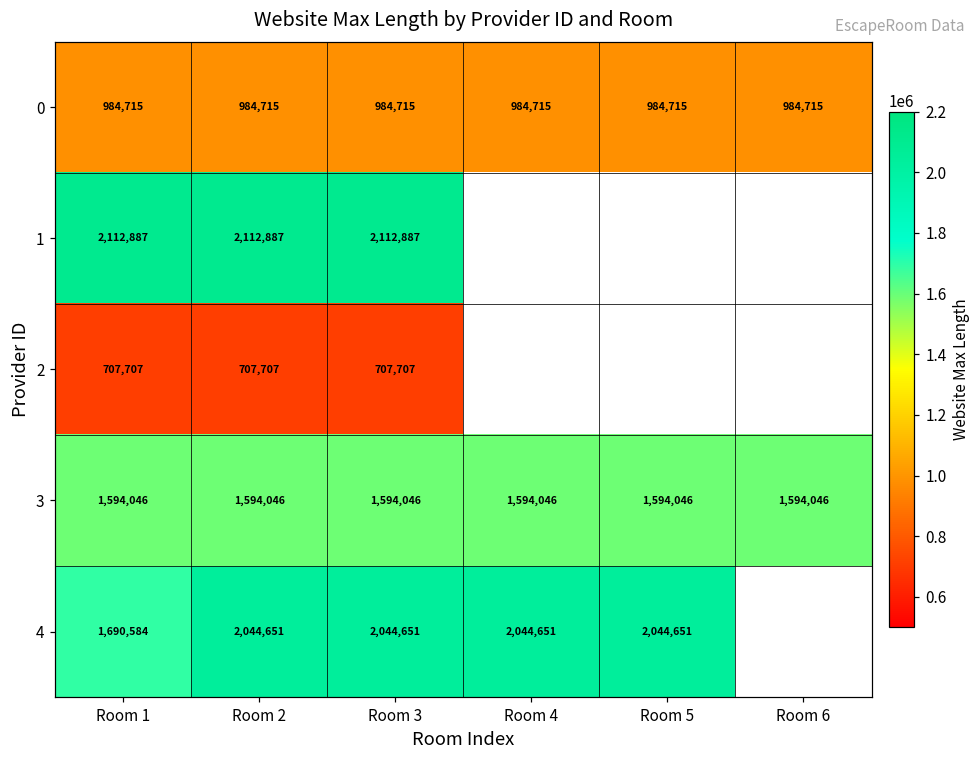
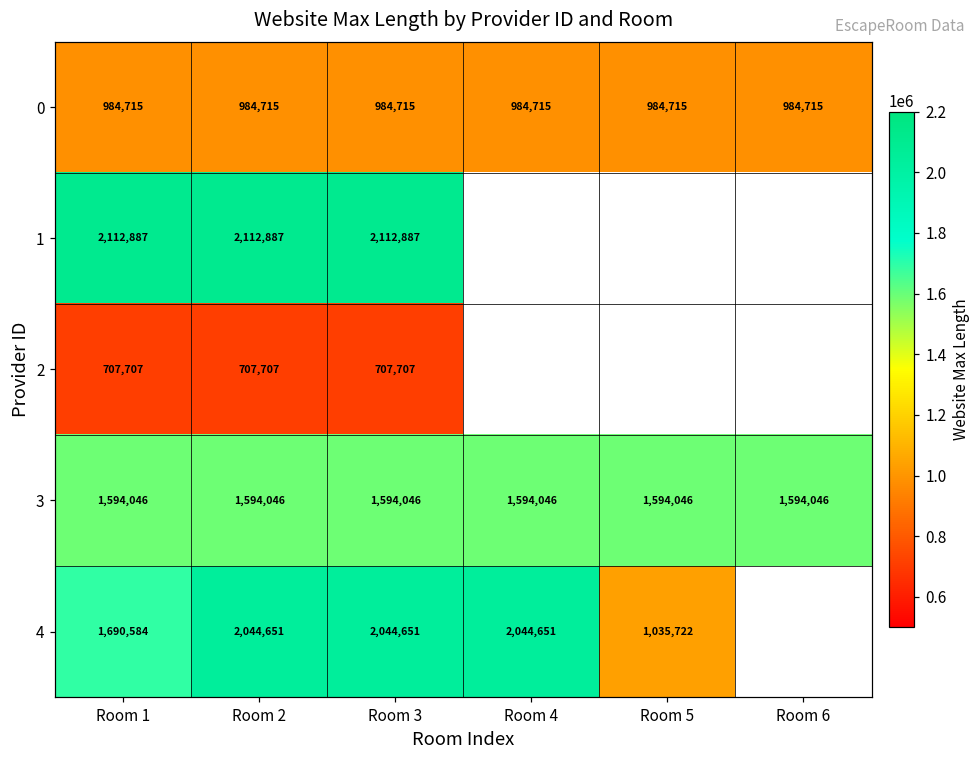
4, Room 5: 2,044,651 -> 1,035,722
